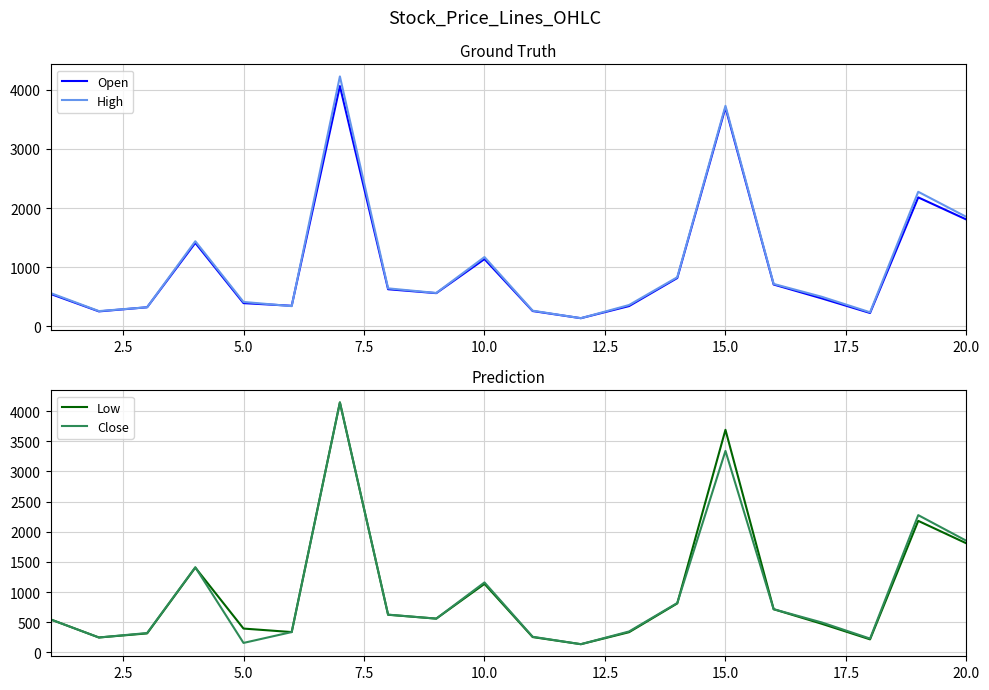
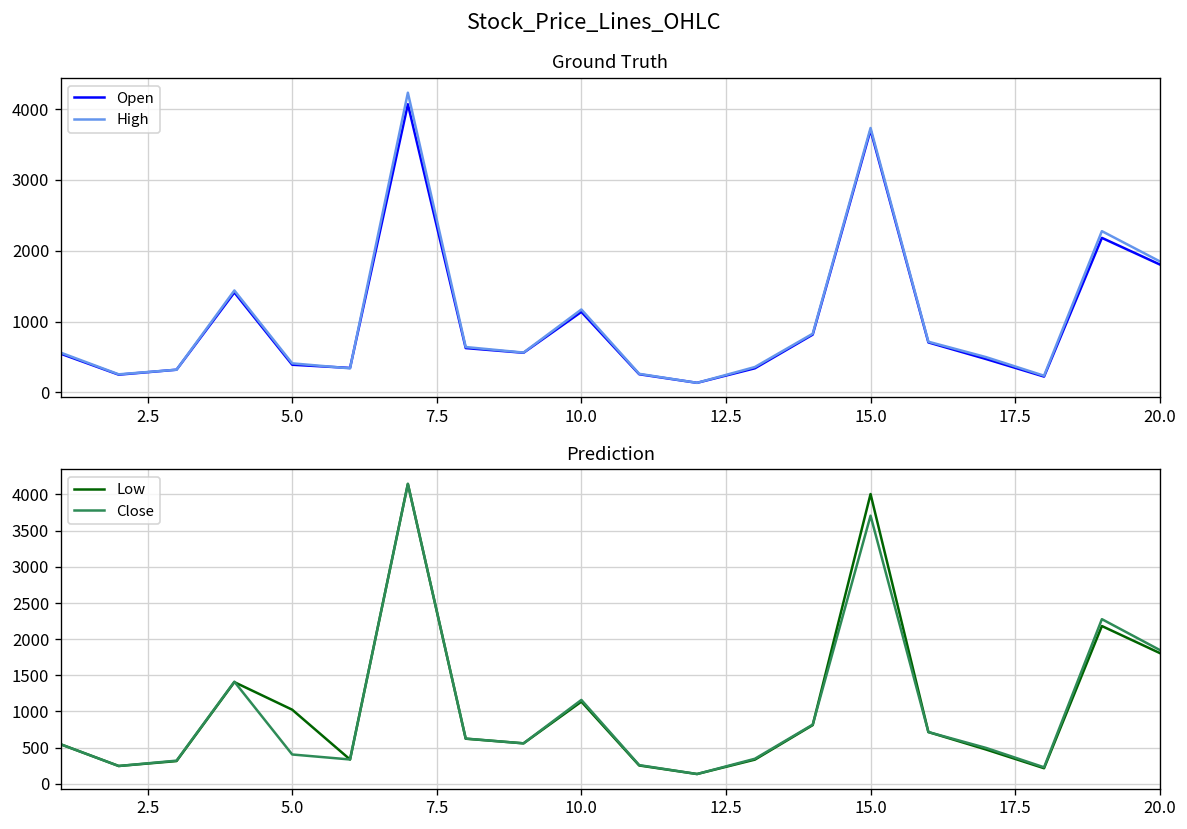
Prediction, Low, 5.0: 400 -> 1000
Prediction, Close, 5.0: 200 -> 400
Prediction, Low, 15.0: 3700 -> 4000
Prediction, Close, 15.0: 3300 -> 3700
